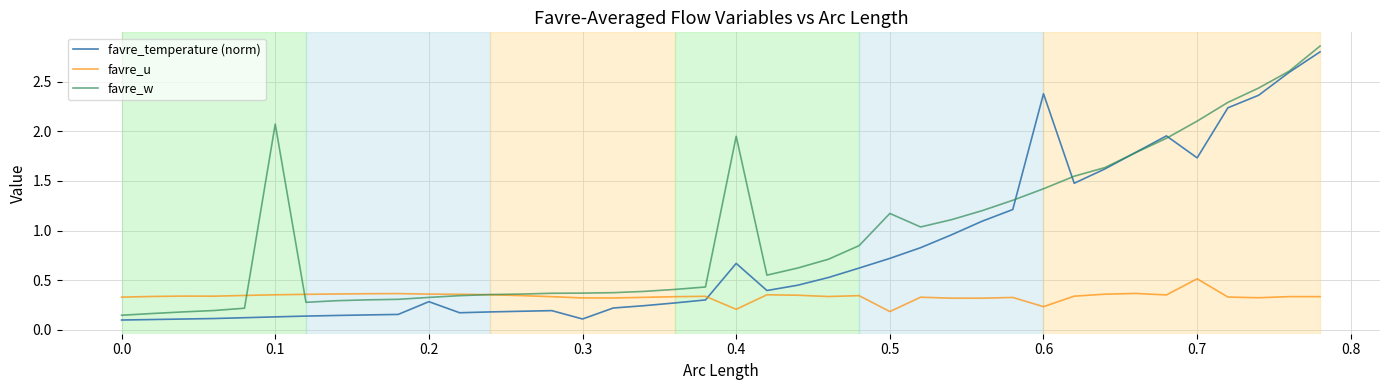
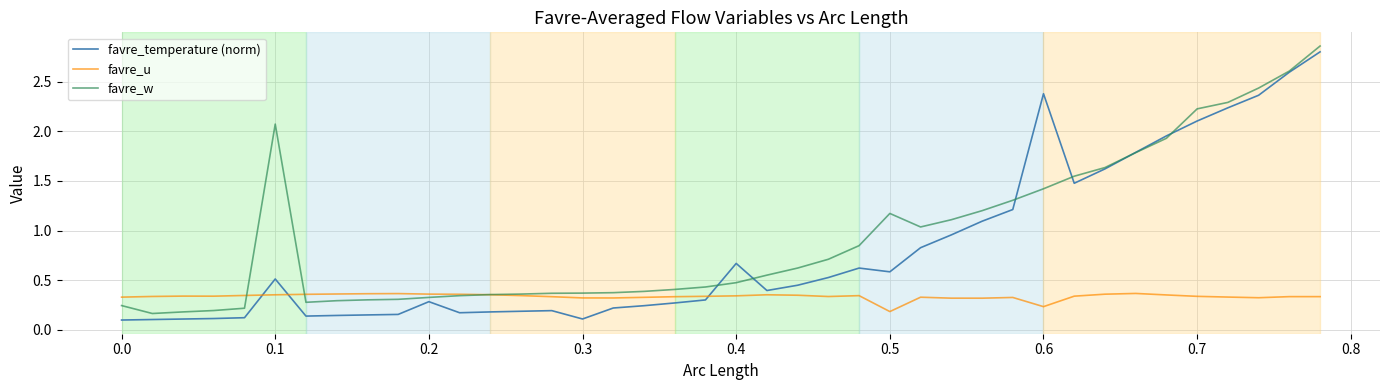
favre_w, 0.0: 0.1 -> 0.2
favre_temperature (norm), 0.1: 0.1 -> 0.5
favre_u, 0.4: 0.2 -> 0.3
favre_w, 0.4: 1.9 -> 0.5
favre_temperature (norm), 0.5: 0.7 -> 0.6
favre_temperature (norm), 0.7: 1.7 -> 2.1
favre_u, 0.7: 0.5 -> 0.3
favre_w, 0.7: 2.1 -> 2.2
